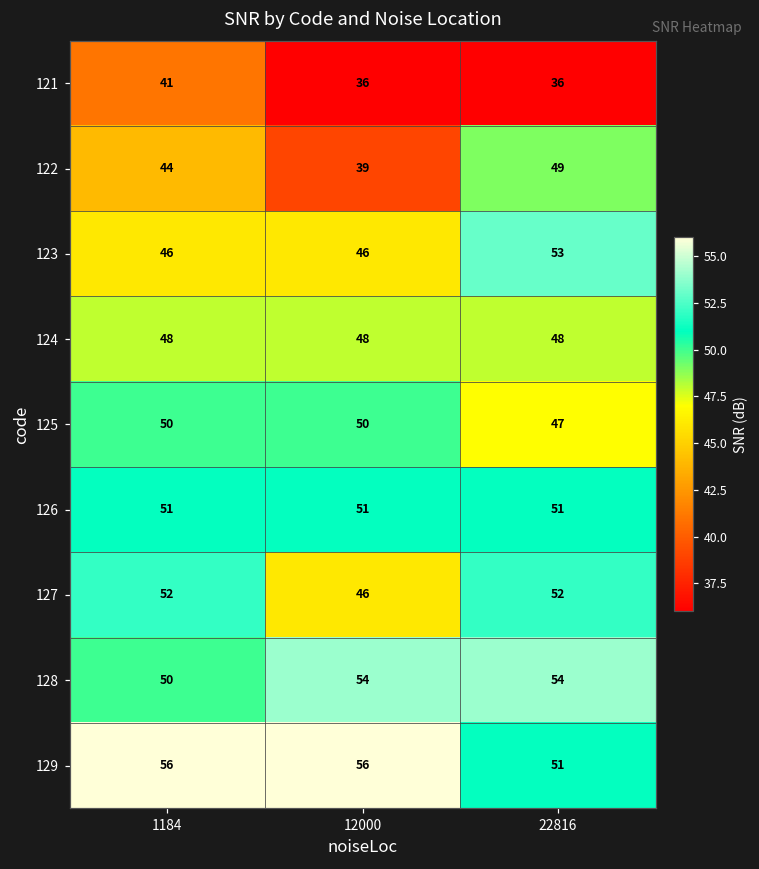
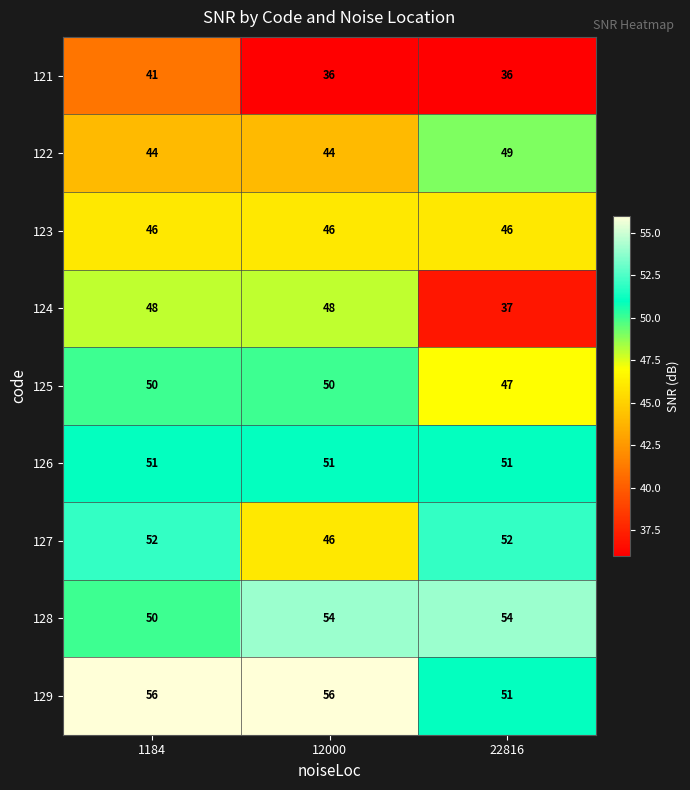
122, 12000: 39 -> 44
123, 22816: 53 -> 46
124, 22816: 48 -> 37
